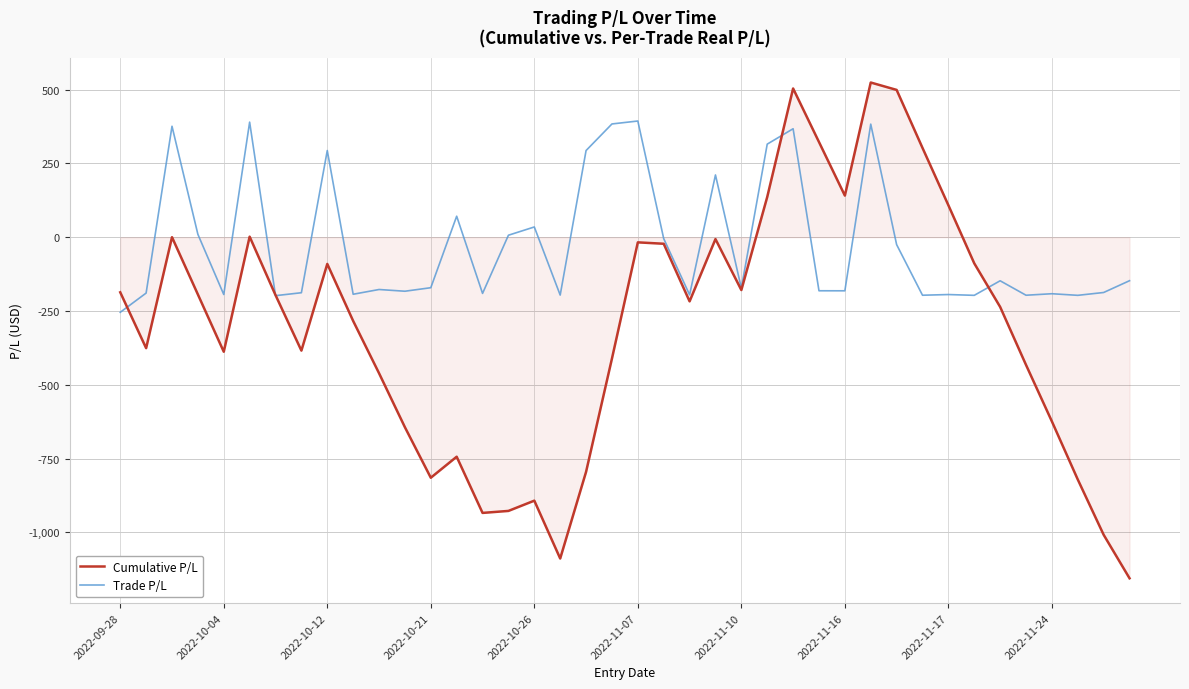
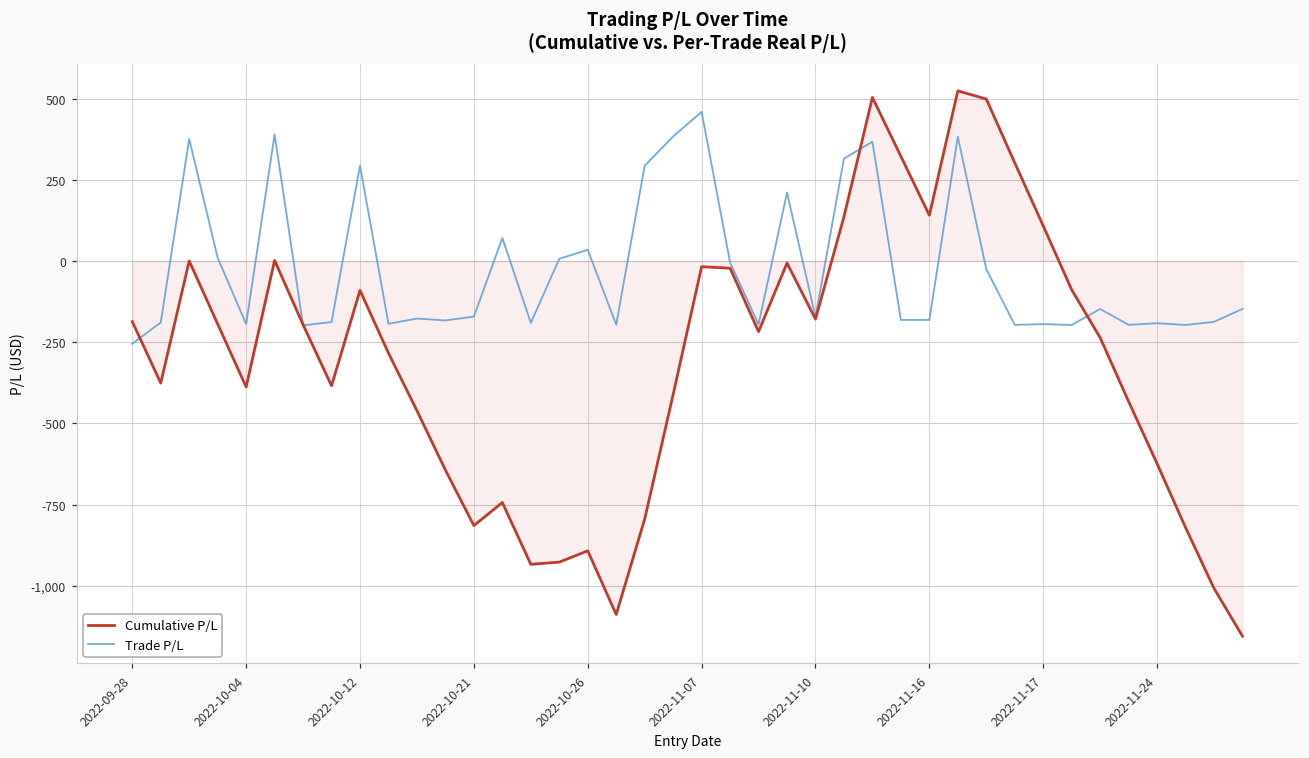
Trade P/L, 2022-11-07: 390 -> 460
